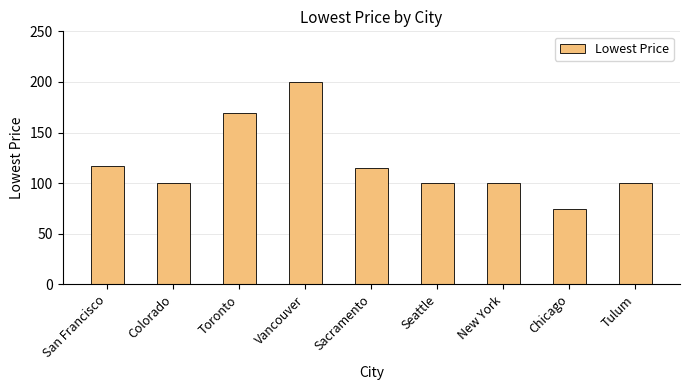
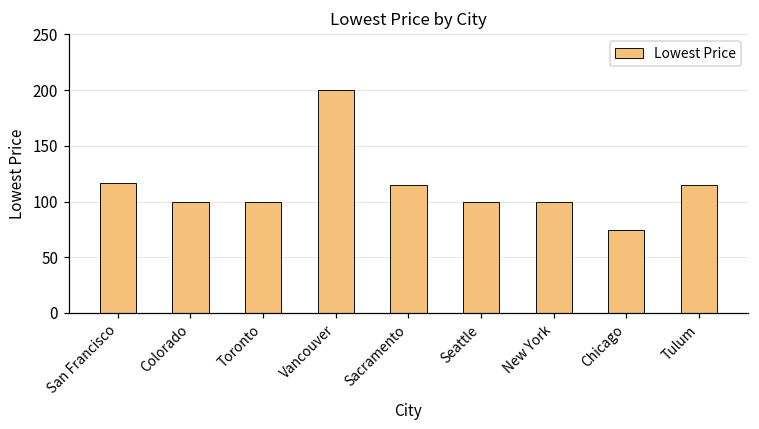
Toronto: 170 -> 100
Tulum: 100 -> 114
